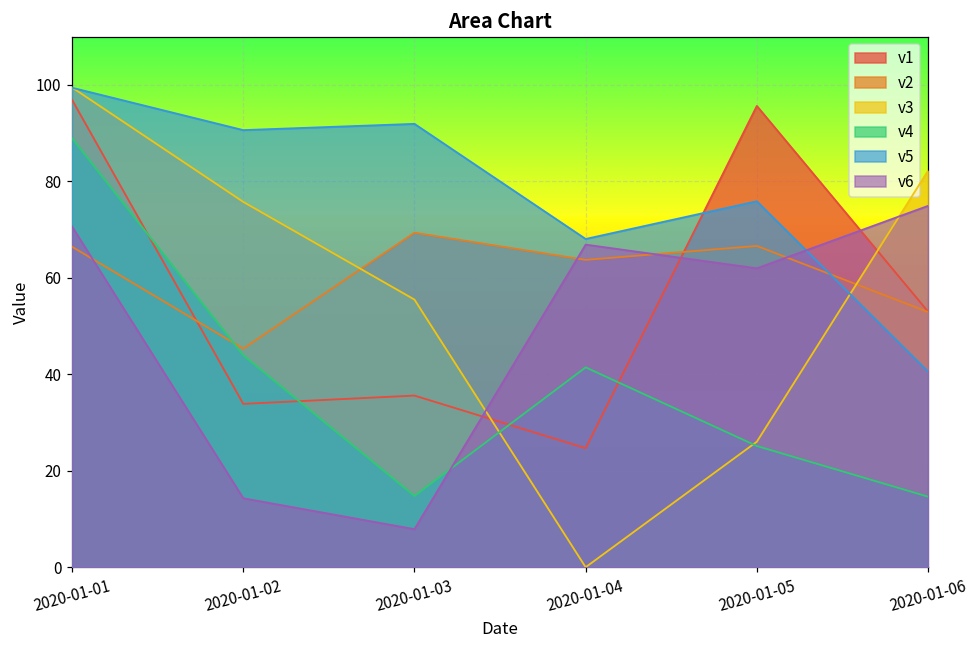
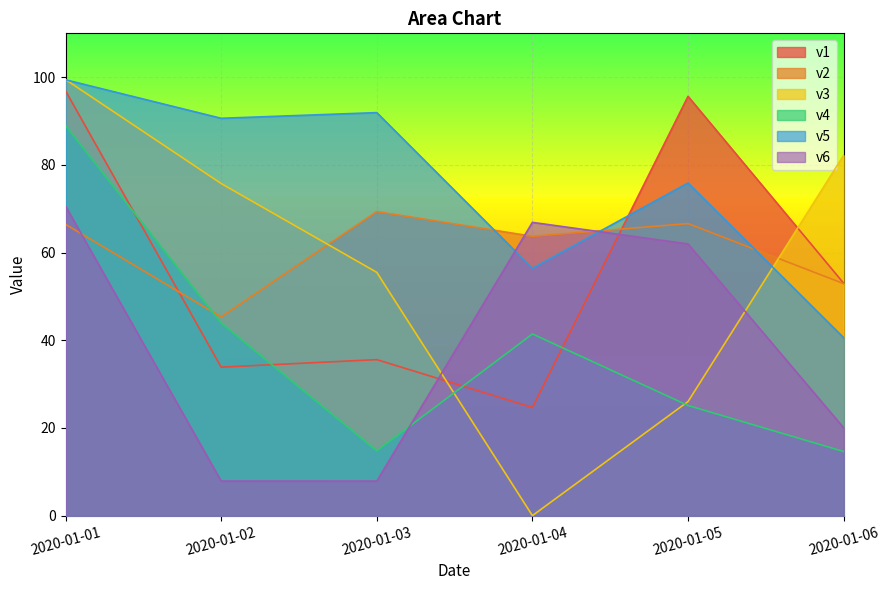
v6, 2020-01-02: 14 -> 8
v5, 2020-01-04: 68 -> 56
v6, 2020-01-06: 75 -> 20
